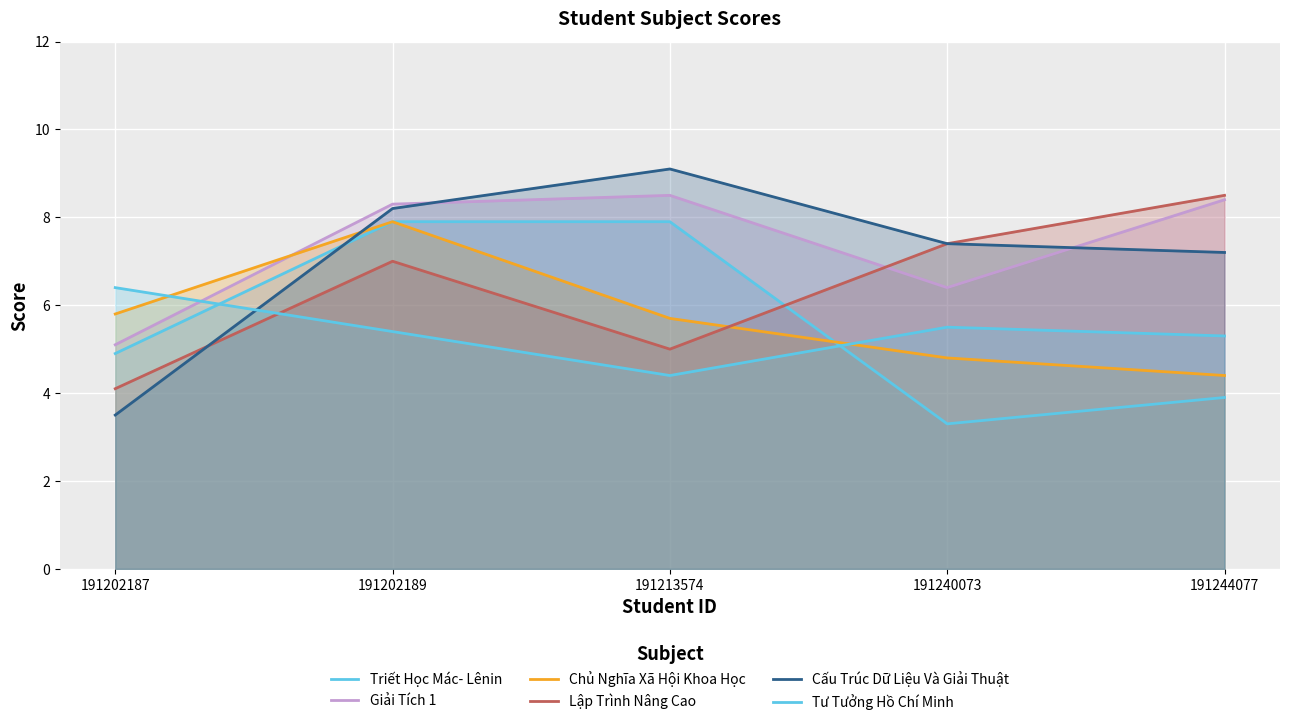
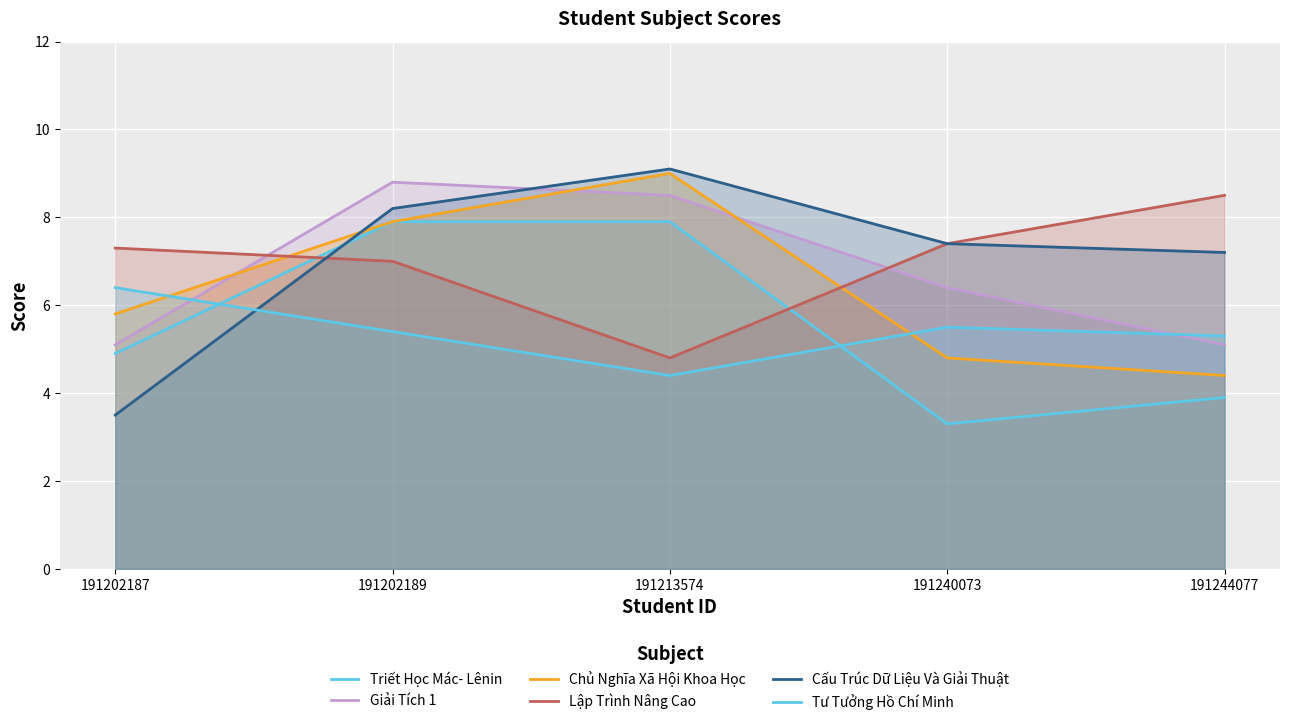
Lập Trình Nâng Cao, 191202187: 4.1 -> 7.3
Giải Tích 1, 191202189: 8.3 -> 8.8
Chủ Nghĩa Xã Hội Khoa Học, 191213574: 5.7 -> 9.0
Lập Trình Nâng Cao, 191213574: 5.0 -> 4.8
Giải Tích 1, 191244077: 8.4 -> 5.1
